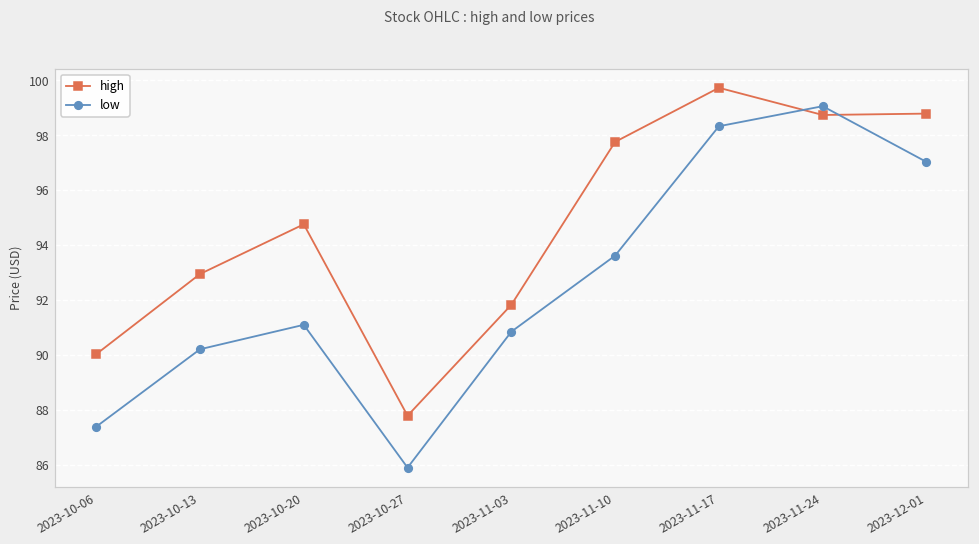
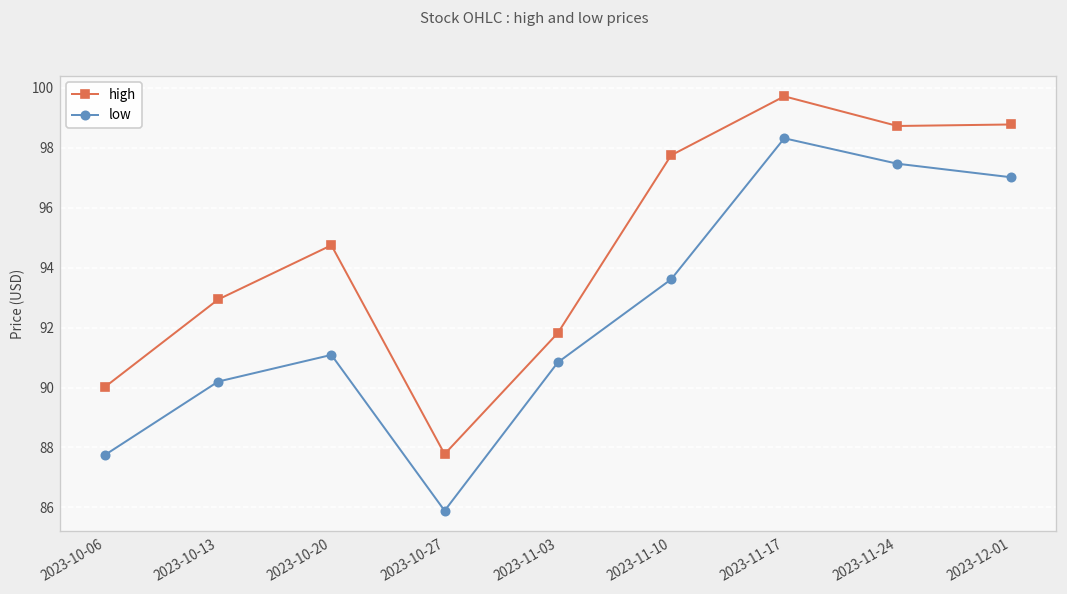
low, 2023-10-06: 87.4 -> 87.8
low, 2023-11-24: 99.1 -> 97.5
